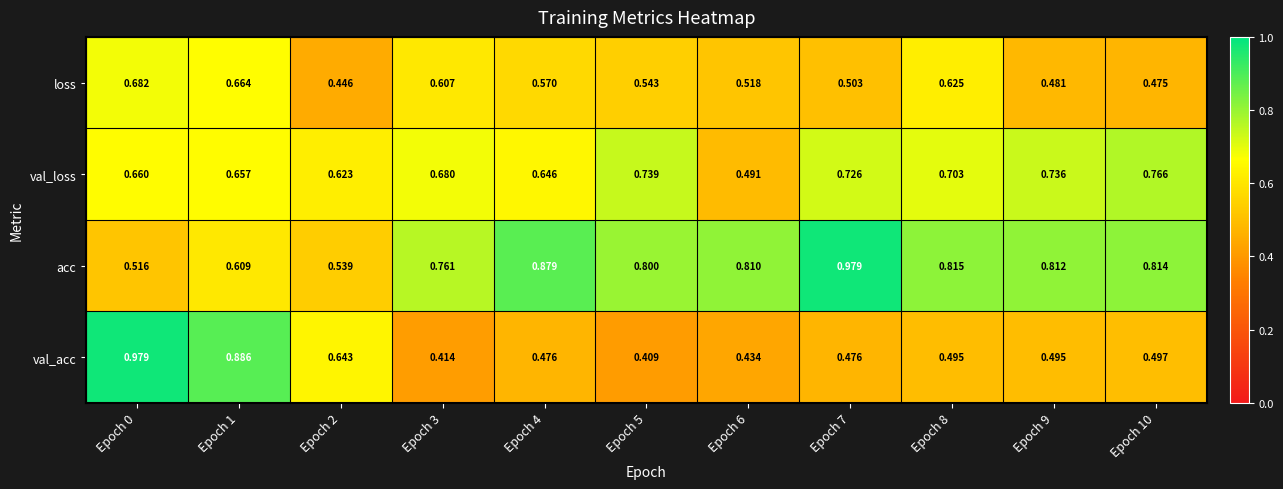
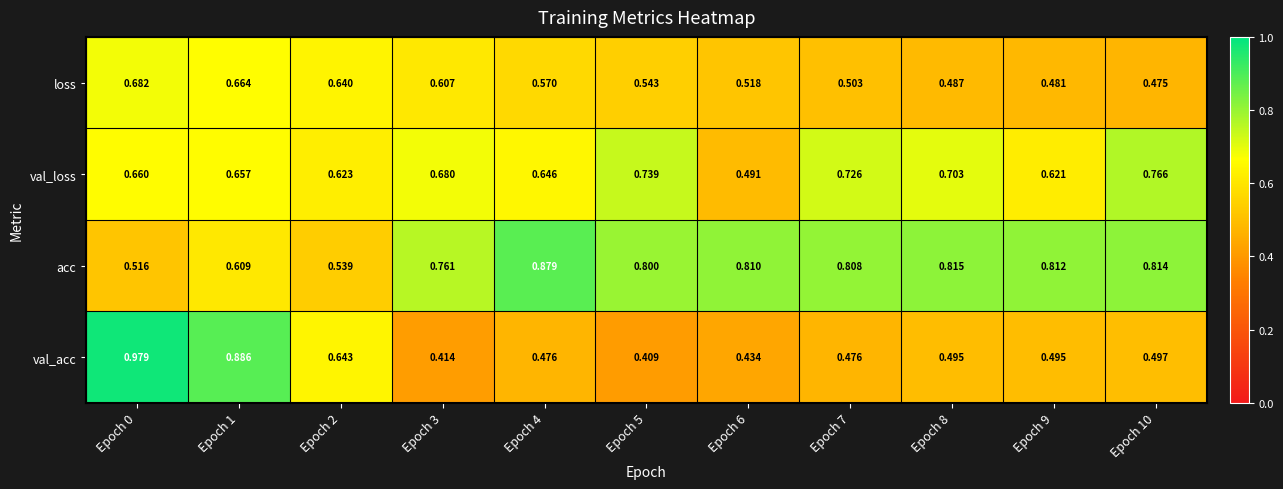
loss, Epoch 2: 0.446 -> 0.640
loss, Epoch 8: 0.625 -> 0.487
val_loss, Epoch 9: 0.736 -> 0.621
acc, Epoch 7: 0.979 -> 0.808
